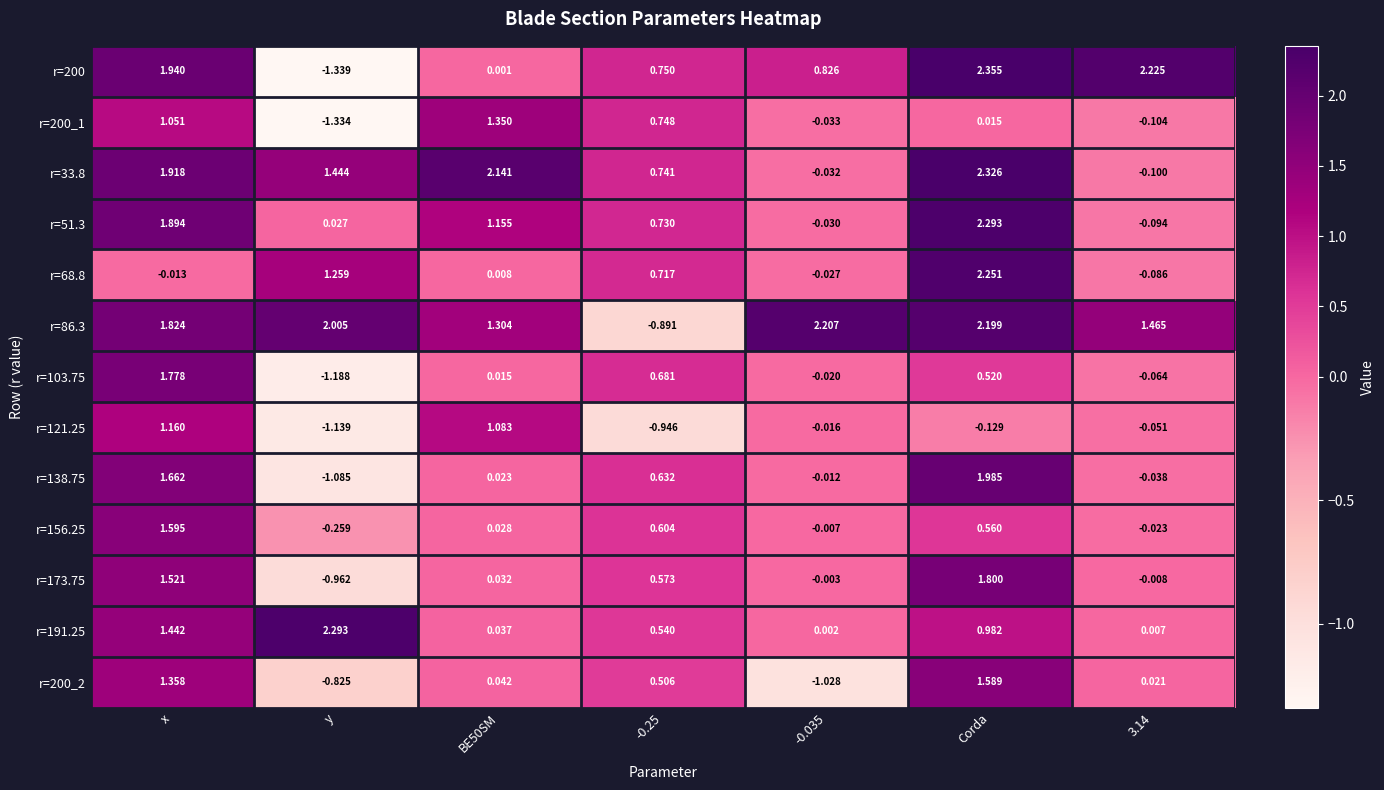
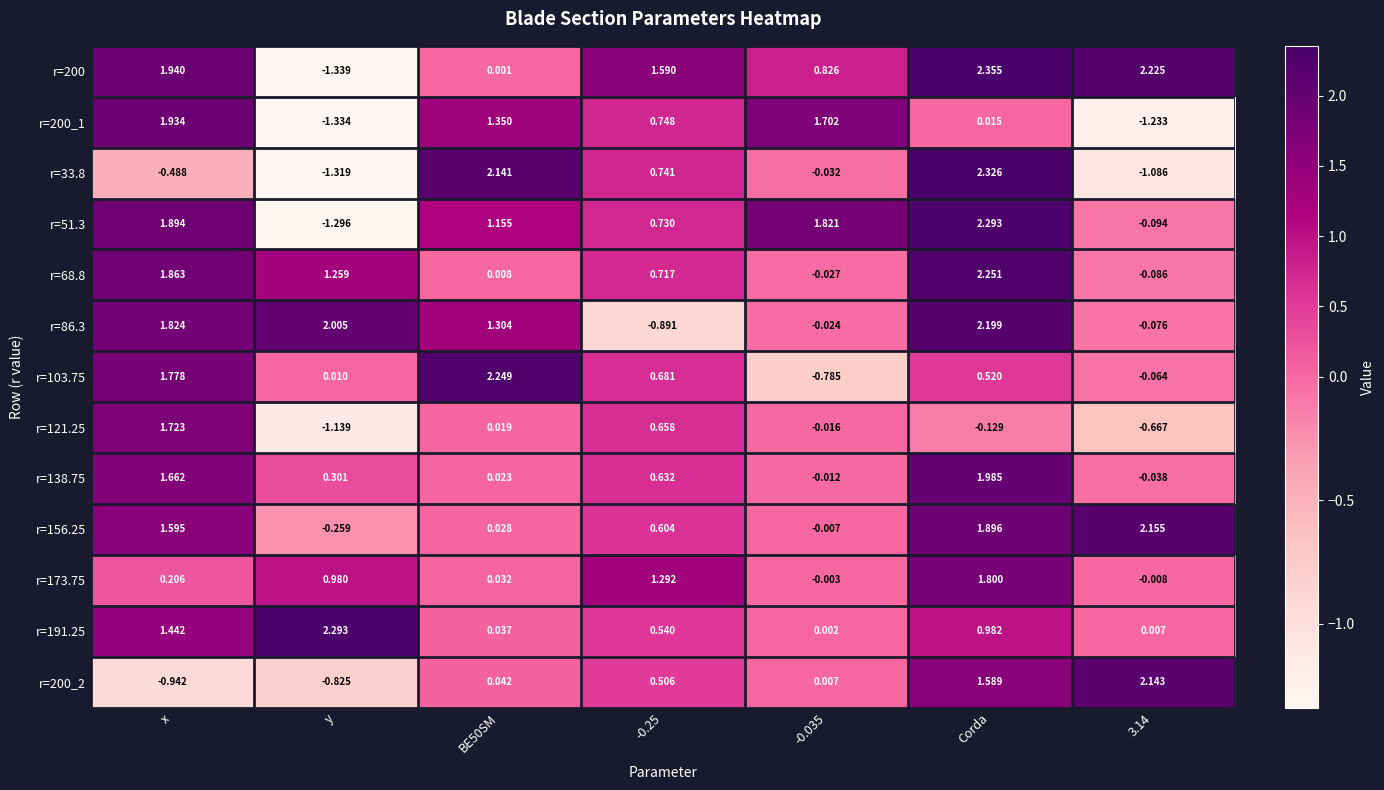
r=200, -0.25: 0.750 -> 1.590
r=200_1, x: 1.051 -> 1.934
r=200_1, -0.035: -0.033 -> 1.702
r=200_1, 3.14: -0.104 -> -1.233
r=33.8, x: 1.918 -> -0.488
r=33.8, y: 1.444 -> -1.319
r=33.8, 3.14: -0.100 -> -1.086
r=51.3, y: 0.027 -> -1.296
r=51.3, -0.035: -0.030 -> 1.821
r=68.8, x: -0.013 -> 1.863
r=86.3, -0.035: 2.207 -> -0.024
r=86.3, 3.14: 1.465 -> -0.076
r=103.75, y: -1.188 -> 0.010
r=103.75, BE50SM: 0.015 -> 2.249
r=103.75, -0.035: -0.020 -> -0.785
r=121.25, x: 1.160 -> 1.723
r=121.25, BE50SM: 1.083 -> 0.019
r=121.25, -0.25: -0.946 -> 0.658
r=121.25, 3.14: -0.051 -> -0.667
r=138.75, y: -1.085 -> 0.301
r=156.25, Corda: 0.560 -> 1.896
r=156.25, 3.14: -0.023 -> 2.155
r=173.75, x: 1.521 -> 0.206
r=173.75, y: -0.962 -> 0.980
r=173.75, -0.25: 0.573 -> 1.292
r=200_2, x: 1.358 -> -0.942
r=200_2, -0.035: -1.028 -> 0.007
r=200_2, 3.14: 0.021 -> 2.143
